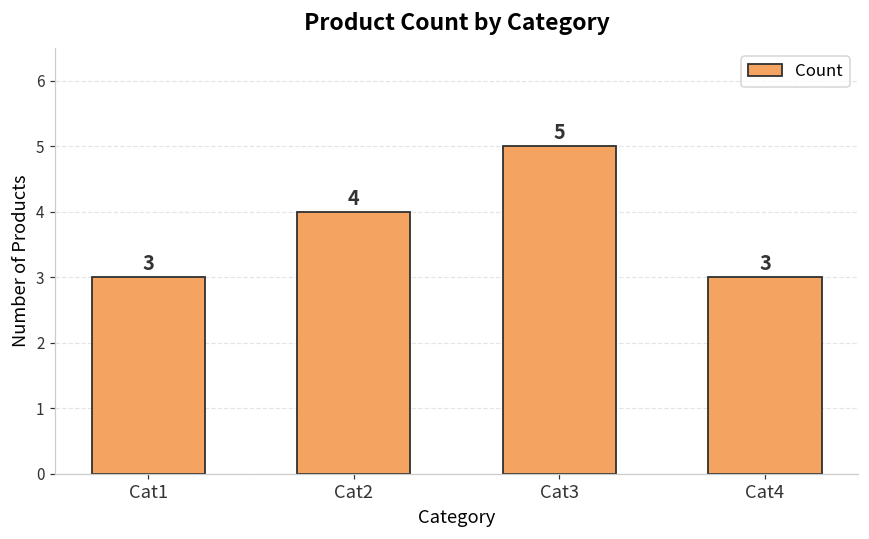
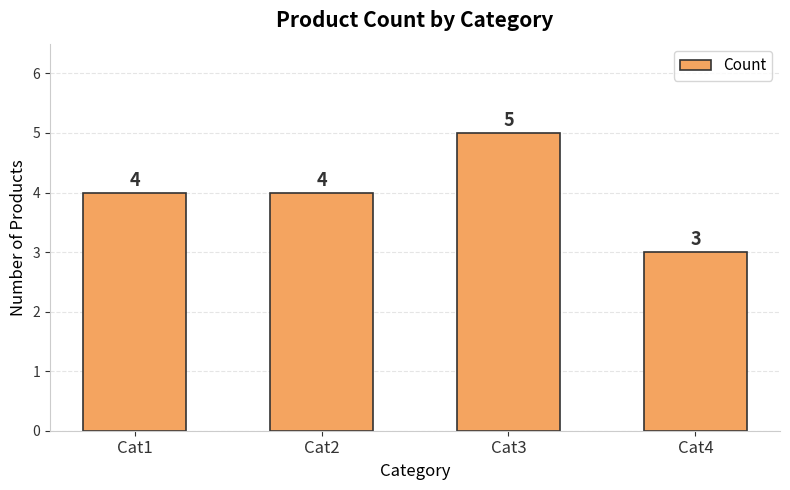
Cat1: 3 -> 4
